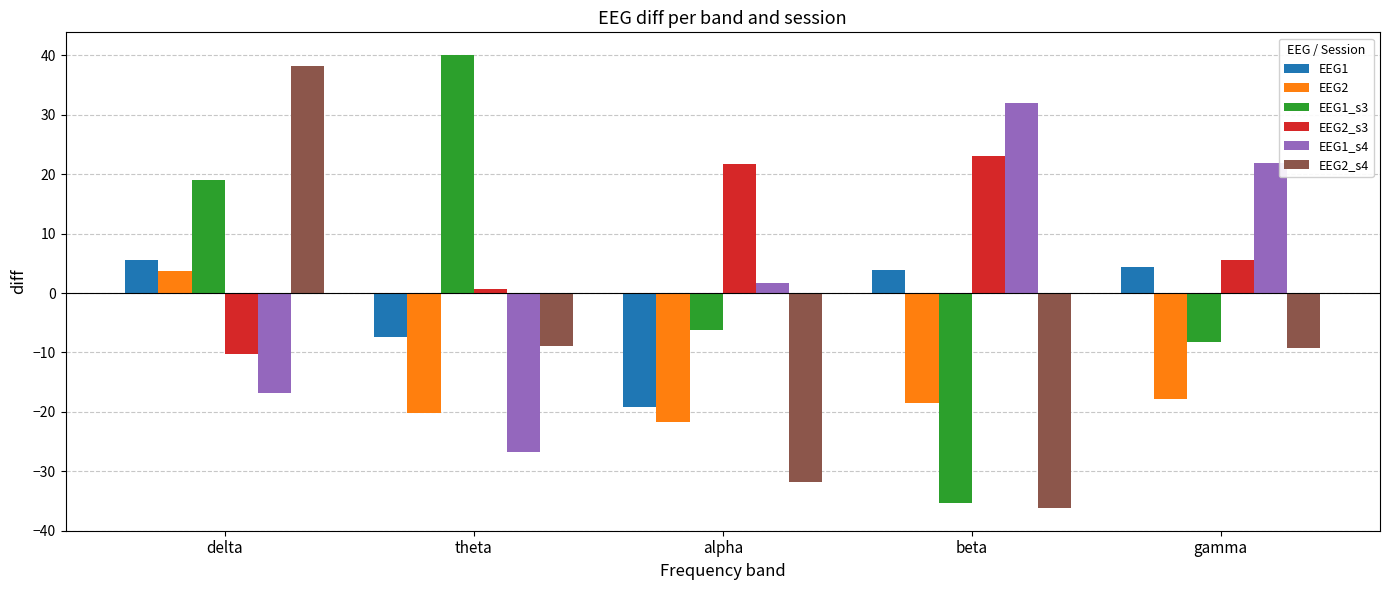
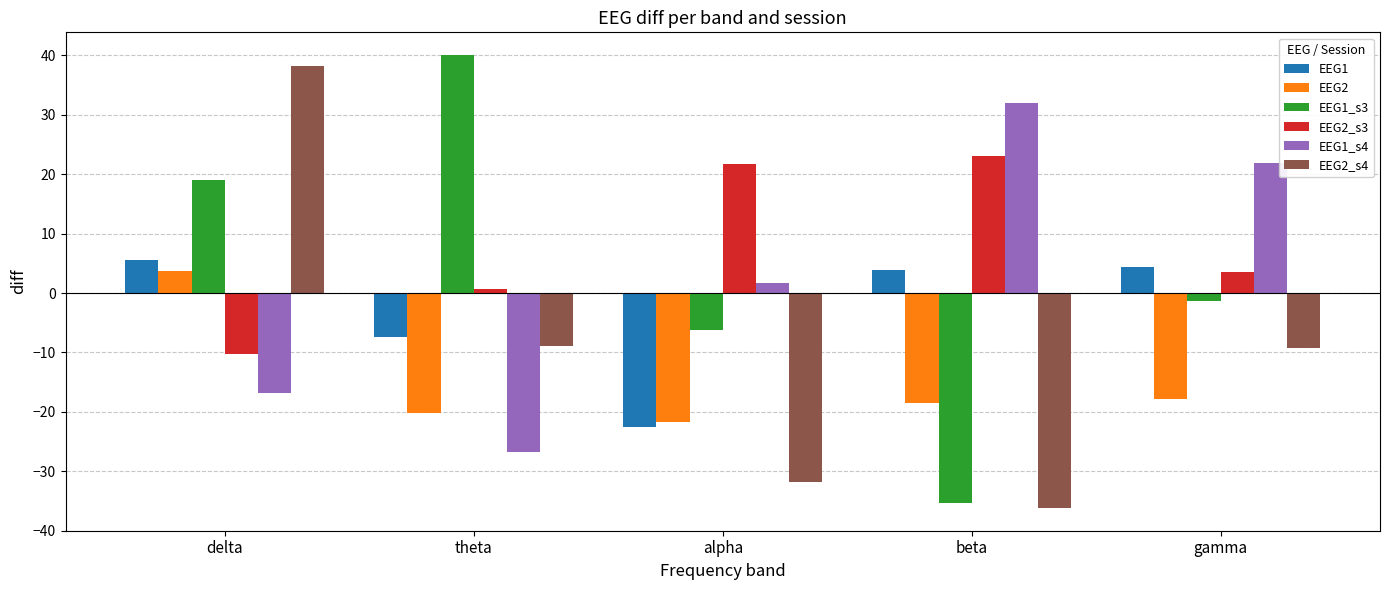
EEG1, alpha: -19 -> -23
EEG1_s3, gamma: -8 -> -1
EEG2_s3, gamma: 6 -> 4
